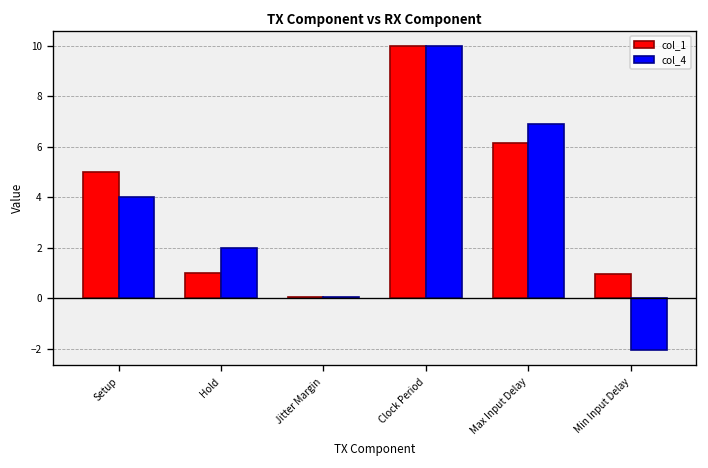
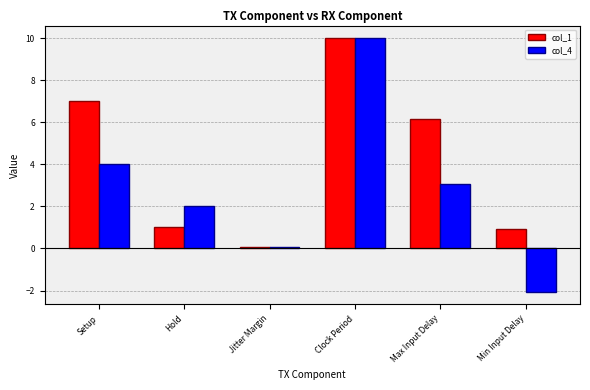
col_1, Setup: 5 -> 7
col_4, Max Input Delay: 6.9 -> 3.1
